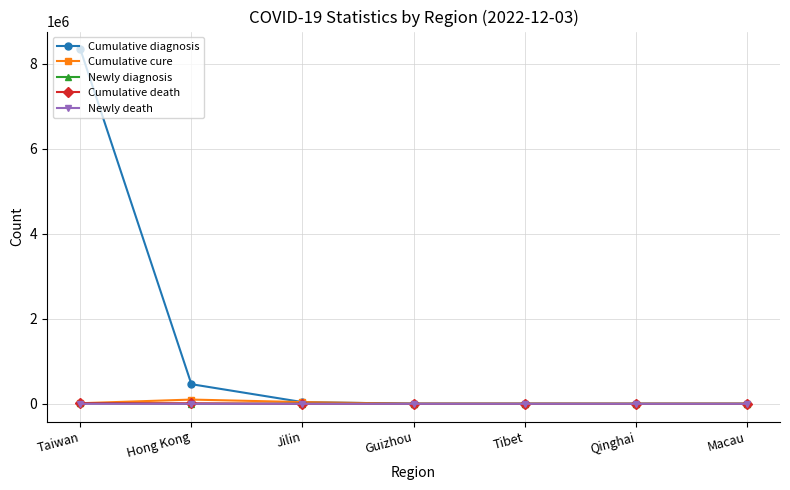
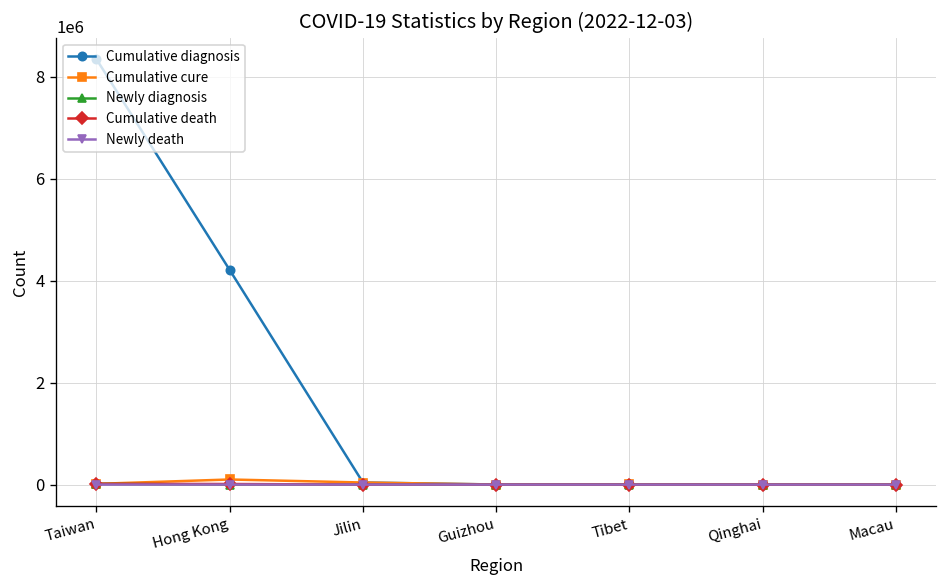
Cumulative diagnosis, Hong Kong: 500000 -> 4200000
